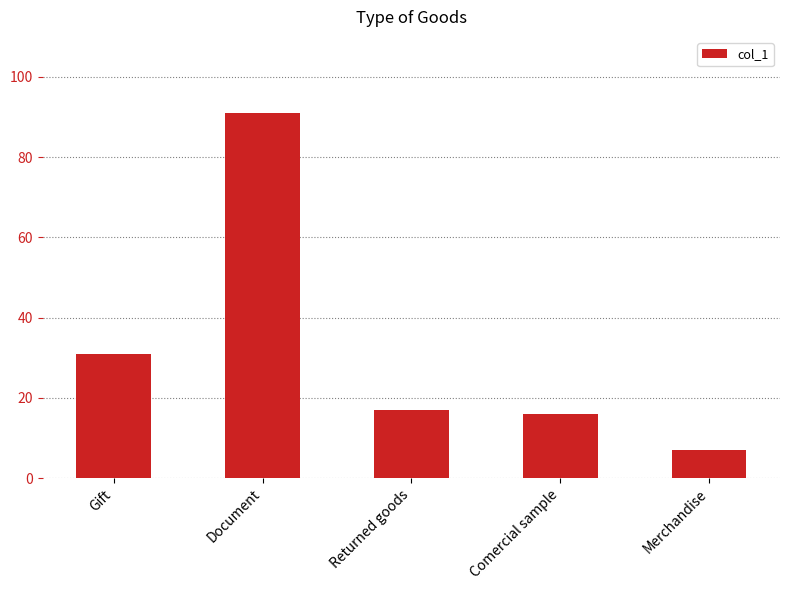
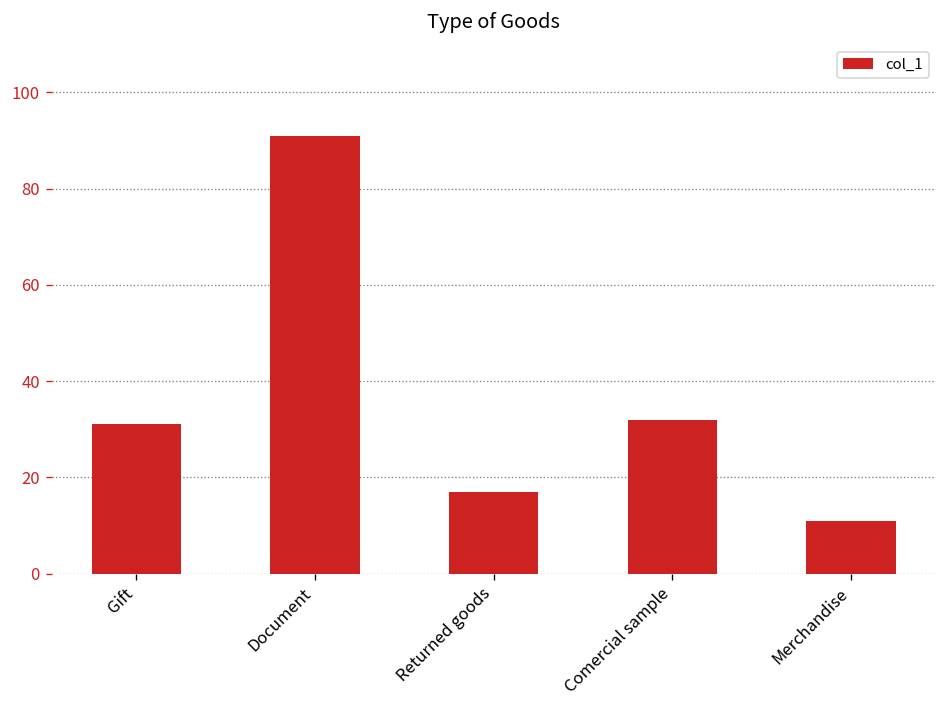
Comercial sample: 16 -> 32
Merchandise: 7 -> 11
